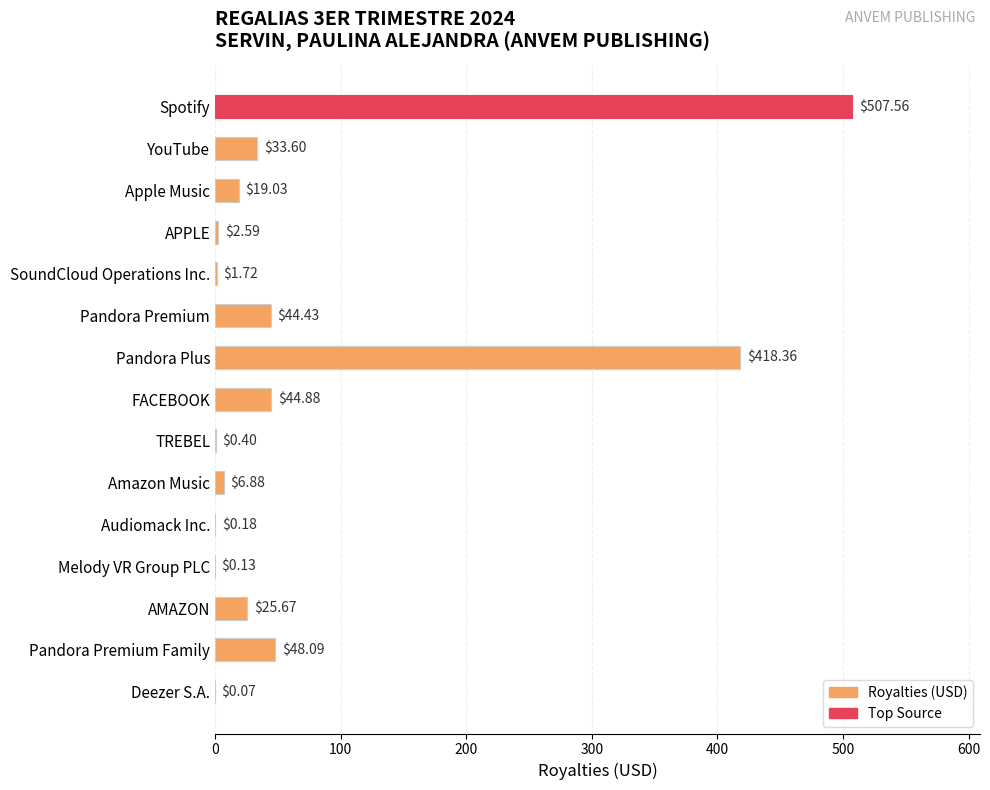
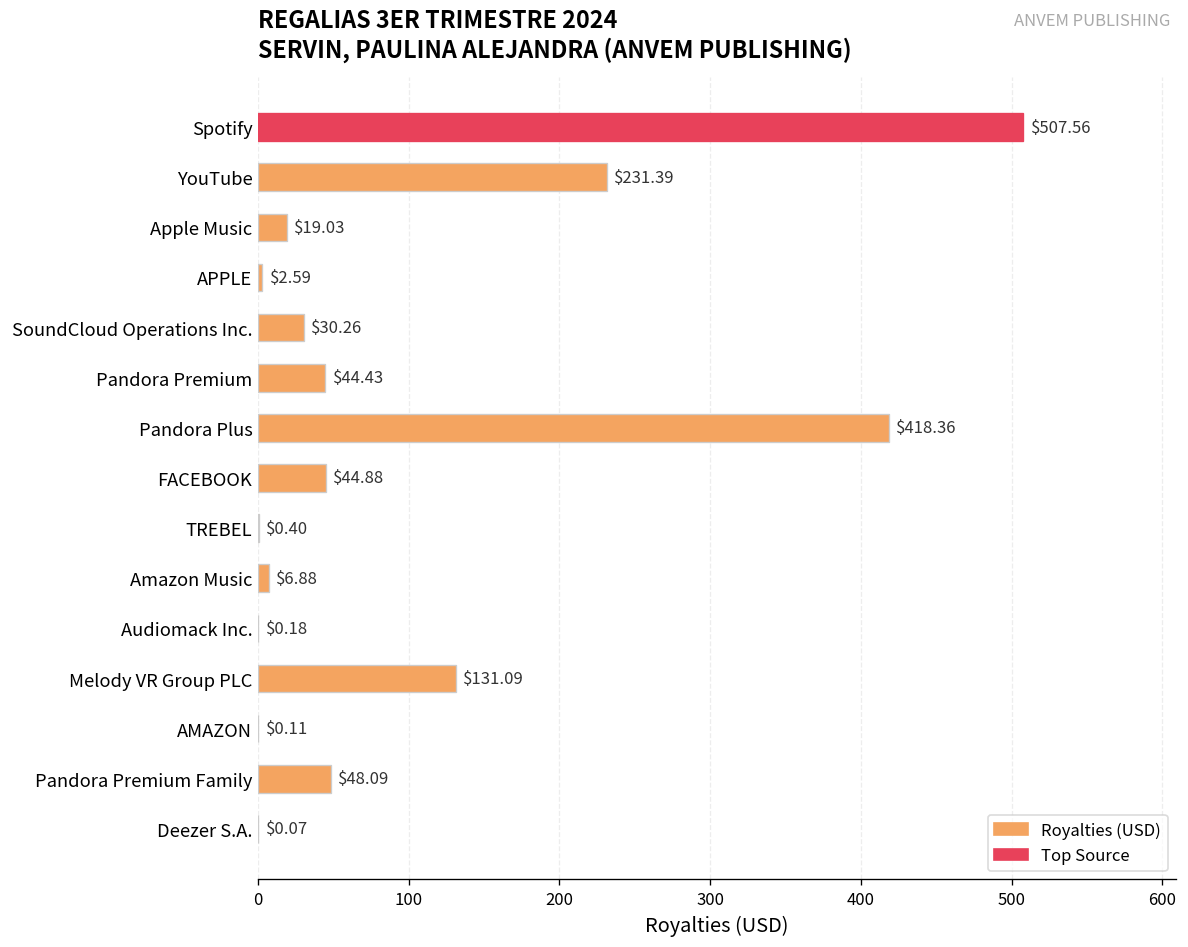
YouTube: $33.60 -> $231.39
SoundCloud Operations Inc.: $1.72 -> $30.26
Melody VR Group PLC: $0.13 -> $131.09
AMAZON: $25.67 -> $0.11
